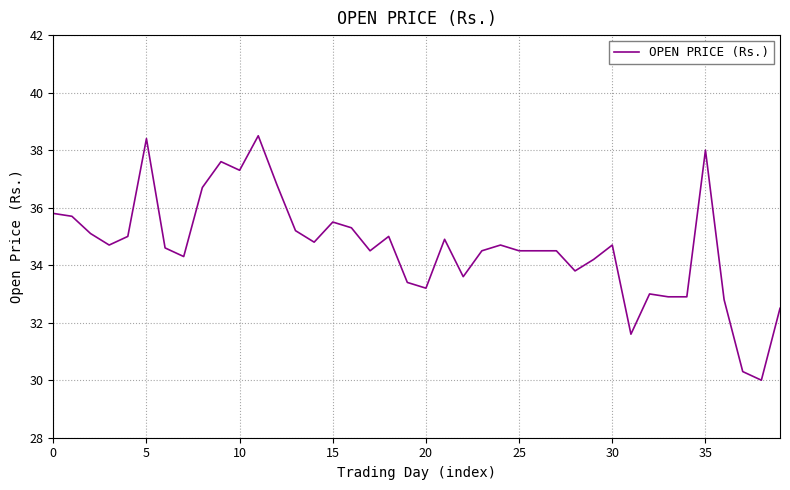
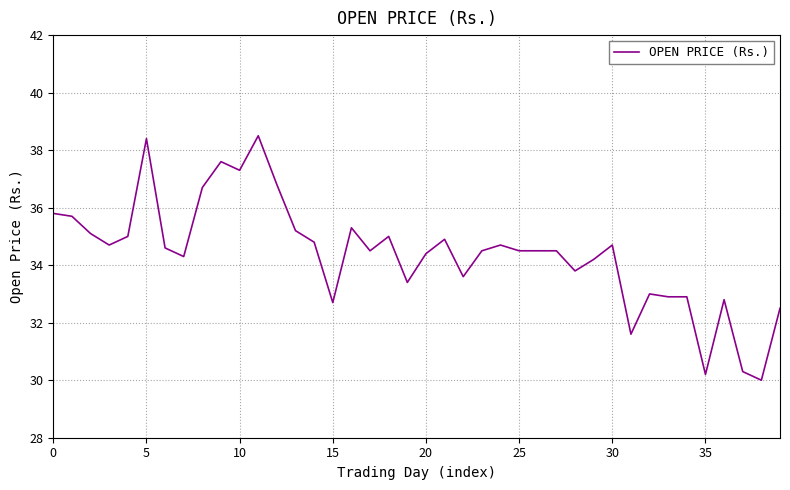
15: 35.5 -> 32.7
20: 33.2 -> 34.4
35: 38.0 -> 30.2
